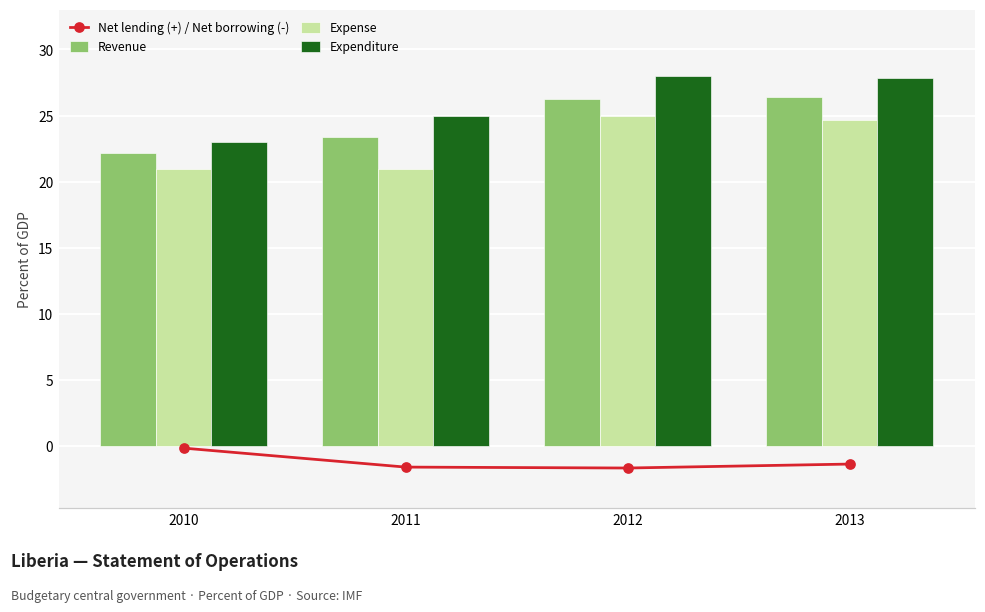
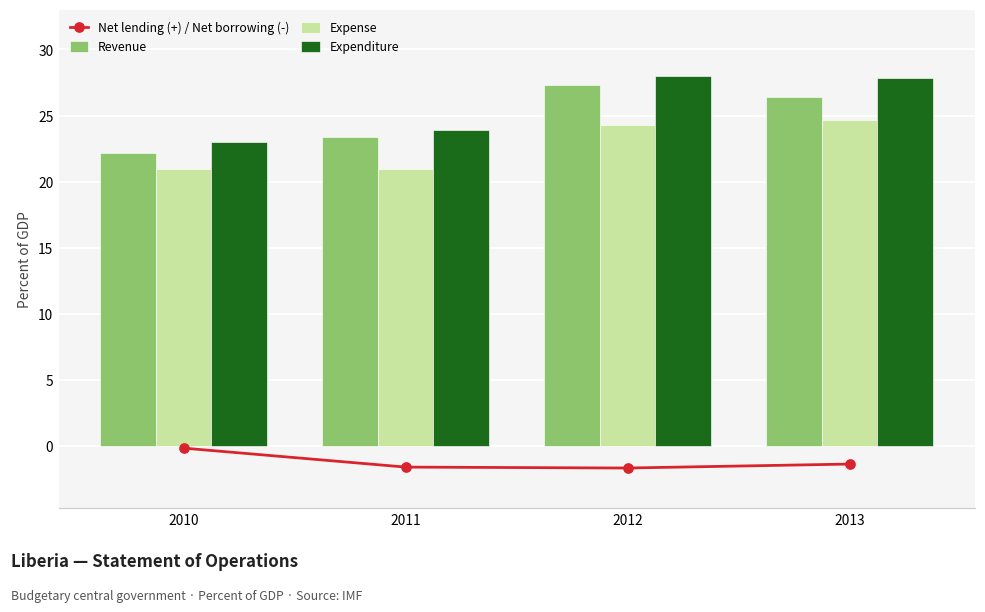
Expenditure, 2011: 25.0 -> 23.9
Revenue, 2012: 26.3 -> 27.3
Expense, 2012: 25.0 -> 24.3
